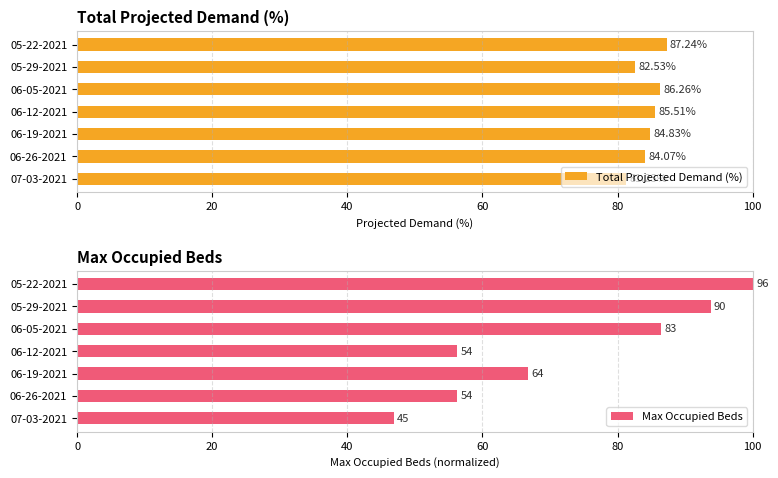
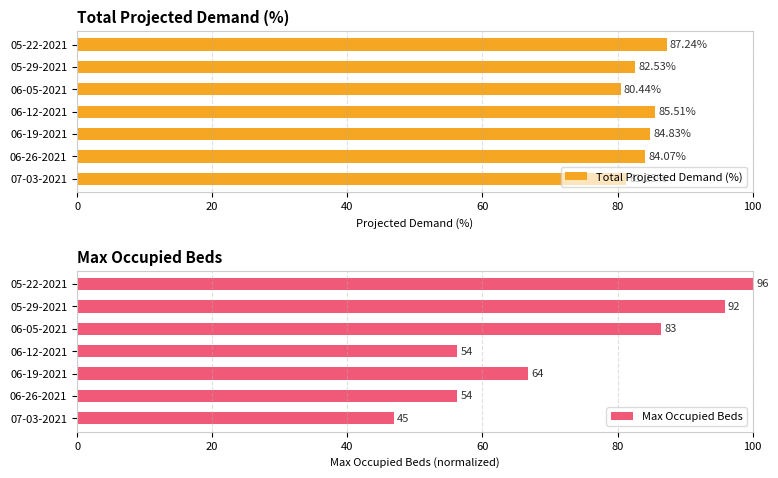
Total Projected Demand (%), 06-05-2021: 86.26% -> 80.44%
Max Occupied Beds, 05-29-2021: 90 -> 92
